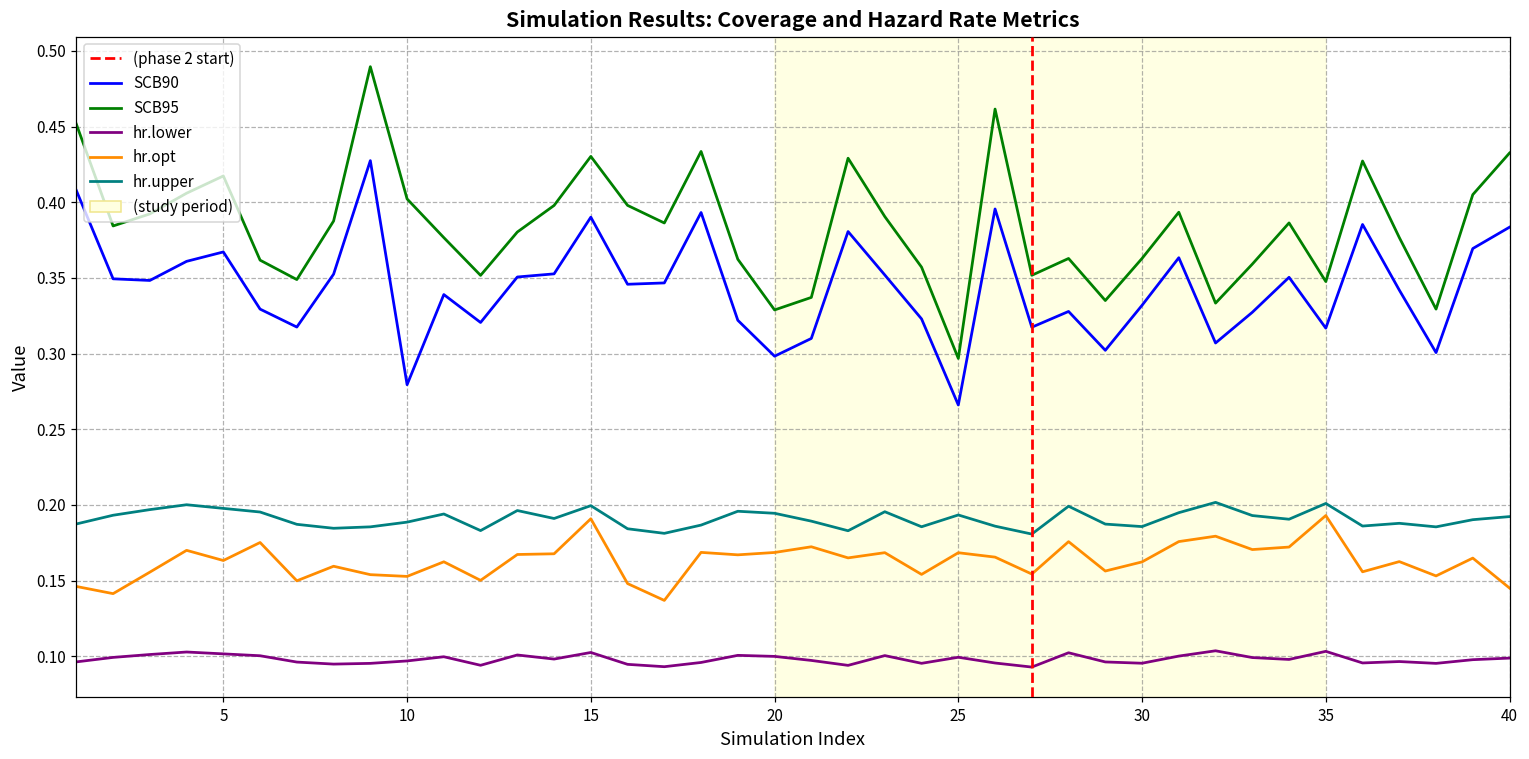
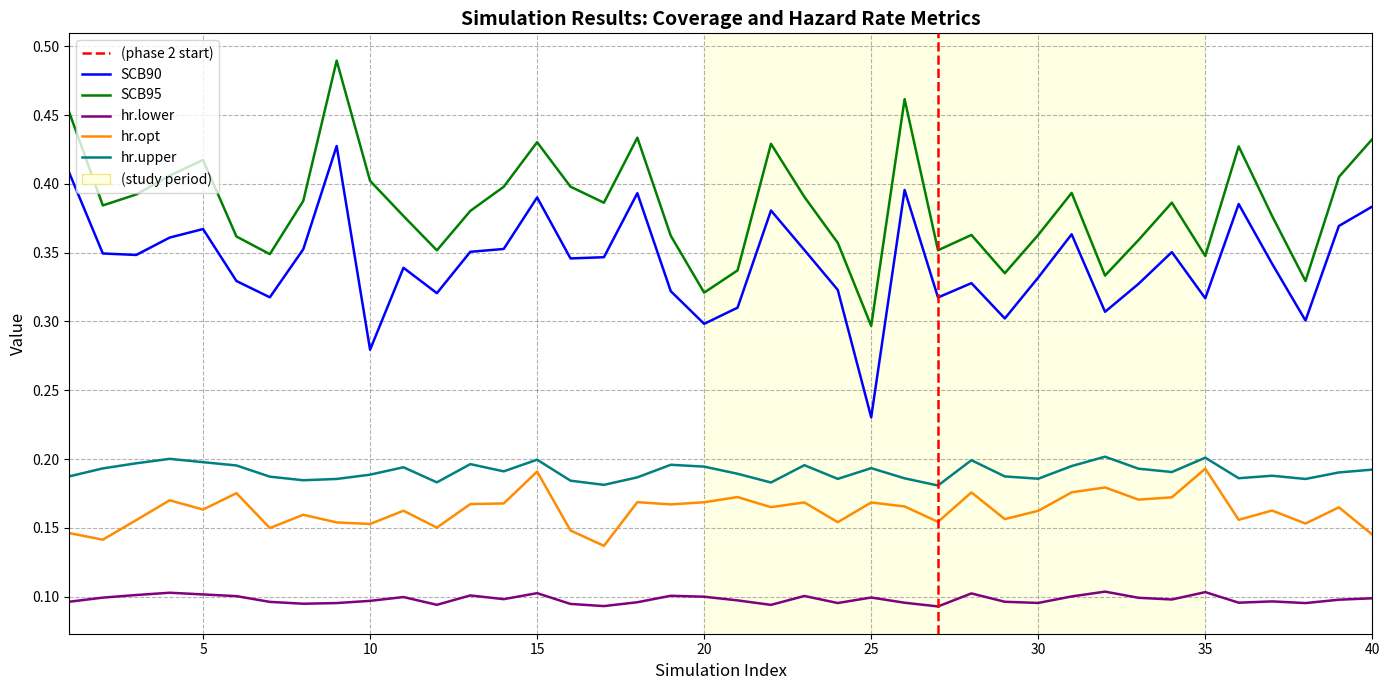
SCB95, 20: 0.329 -> 0.321
SCB90, 25: 0.266 -> 0.230
